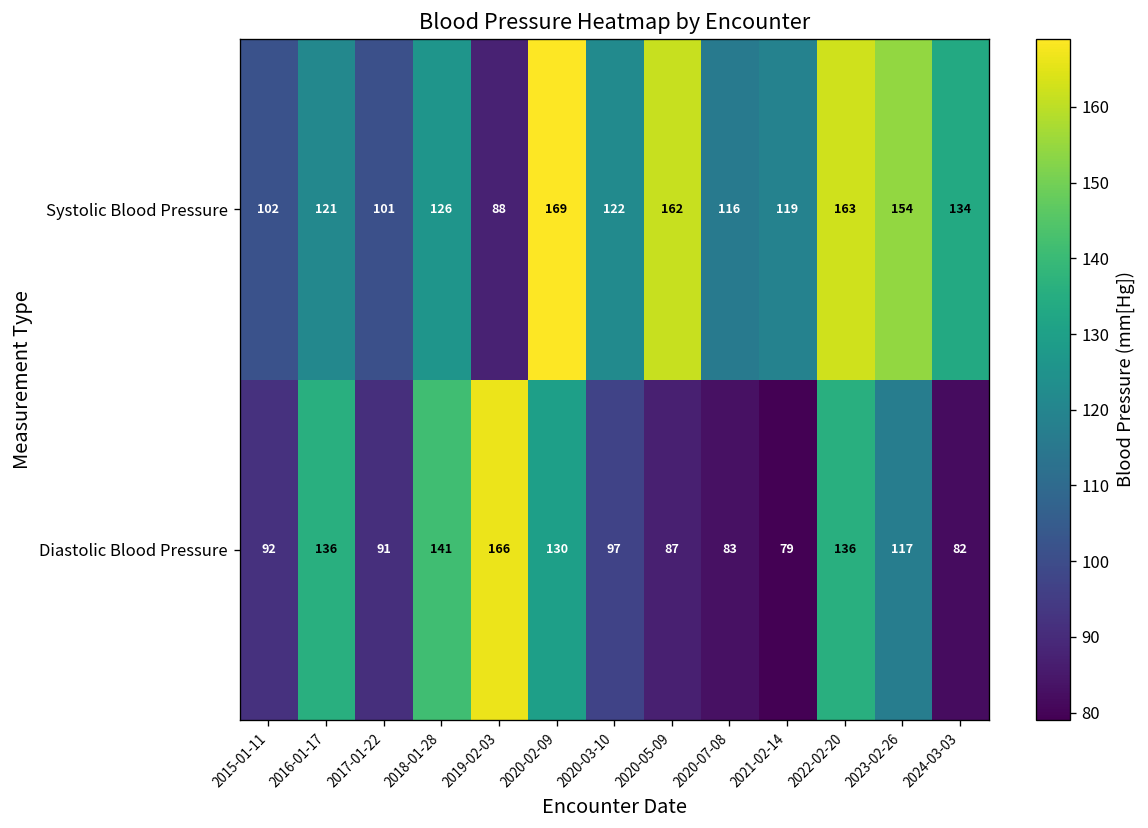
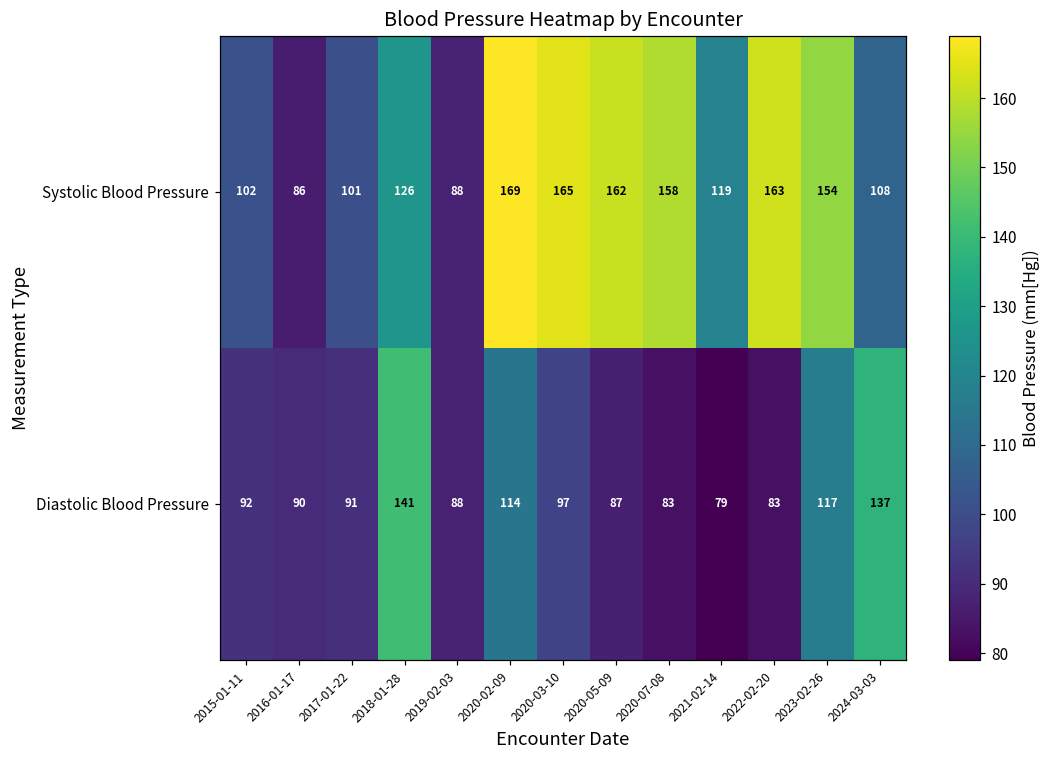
Systolic Blood Pressure, 2016-01-17: 121 -> 86
Systolic Blood Pressure, 2020-03-10: 122 -> 165
Systolic Blood Pressure, 2020-07-08: 116 -> 158
Systolic Blood Pressure, 2024-03-03: 134 -> 108
Diastolic Blood Pressure, 2016-01-17: 136 -> 90
Diastolic Blood Pressure, 2019-02-03: 166 -> 88
Diastolic Blood Pressure, 2020-02-09: 130 -> 114
Diastolic Blood Pressure, 2022-02-20: 136 -> 83
Diastolic Blood Pressure, 2024-03-03: 82 -> 137
